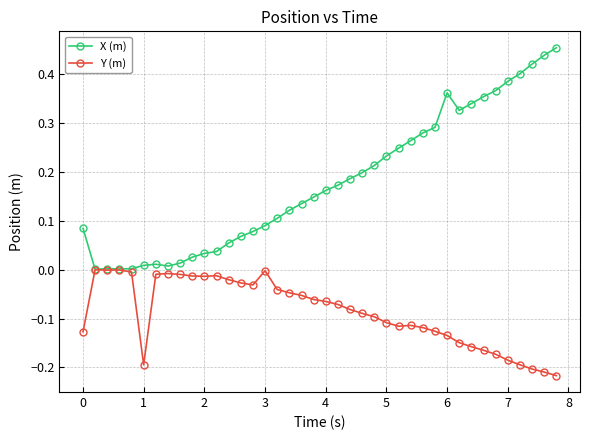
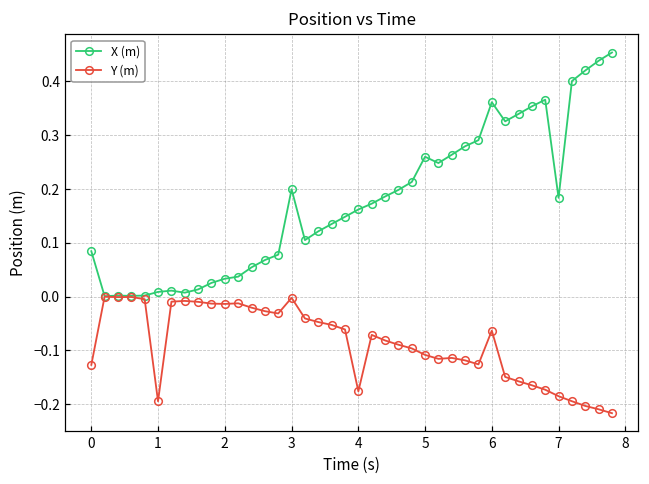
X (m), 3: 0.09 -> 0.20
Y (m), 4: -0.07 -> -0.18
X (m), 5: 0.23 -> 0.26
Y (m), 6: -0.13 -> -0.06
X (m), 7: 0.39 -> 0.18
